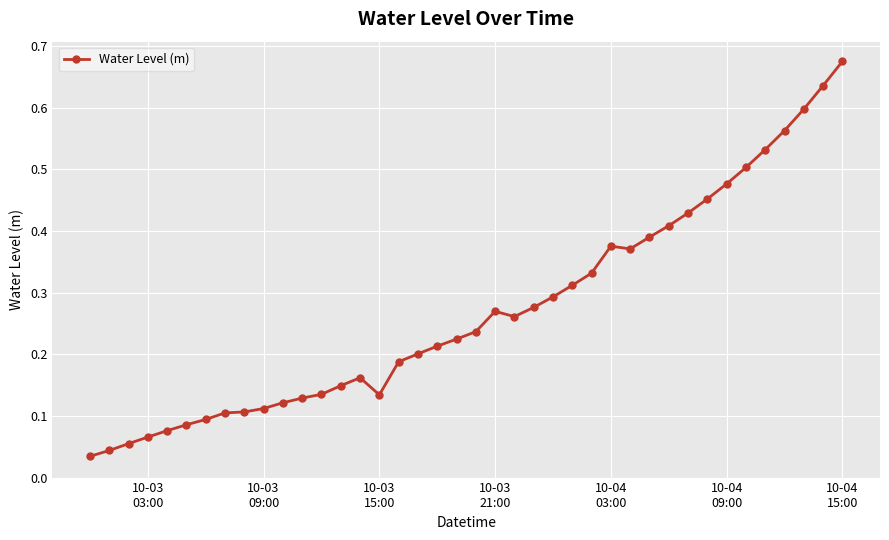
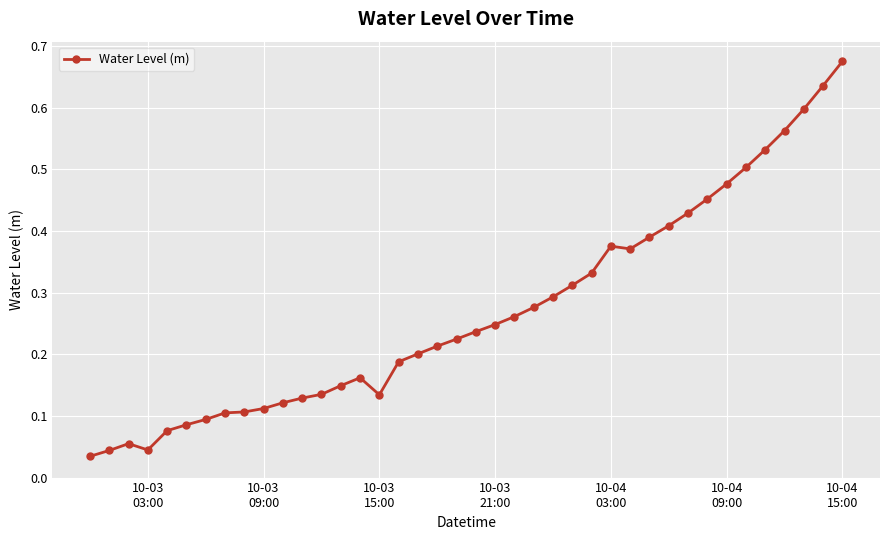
10-03 03:00: 0.07 -> 0.04
10-03 21:00: 0.27 -> 0.25
